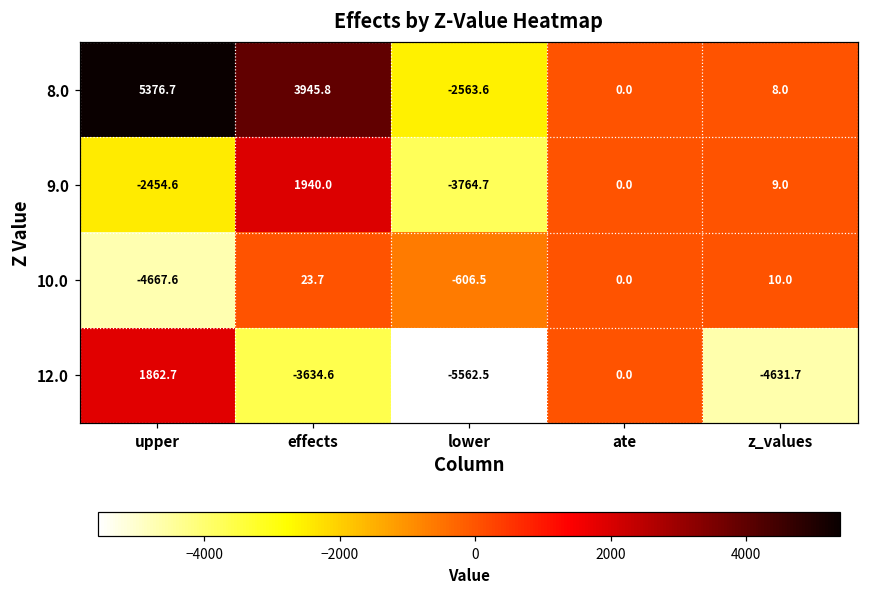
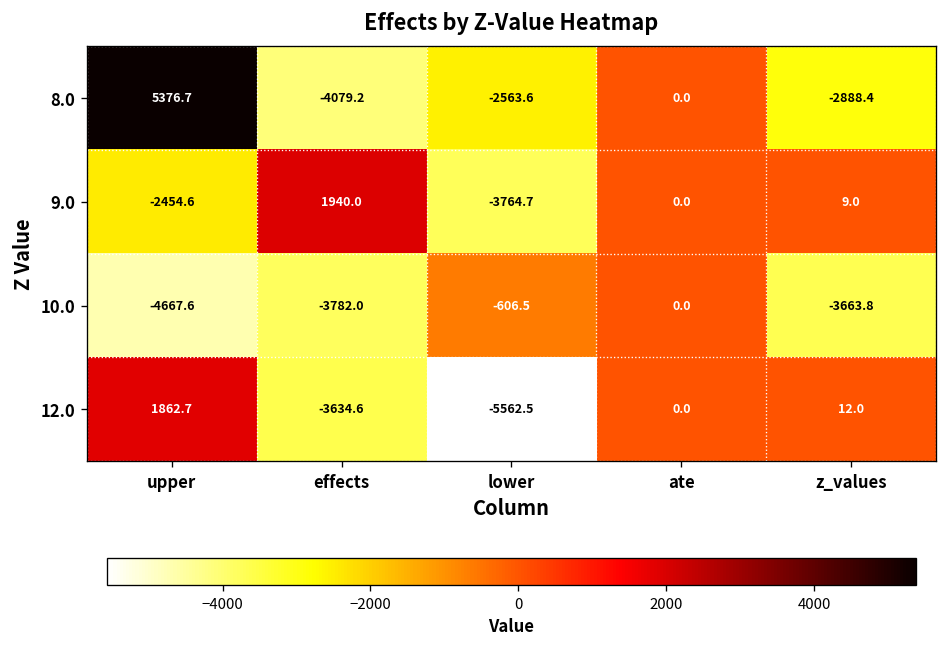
8.0, effects: 3945.8 -> -4079.2
8.0, z_values: 8.0 -> -2888.4
10.0, effects: 23.7 -> -3782.0
10.0, z_values: 10.0 -> -3663.8
12.0, z_values: -4631.7 -> 12.0
